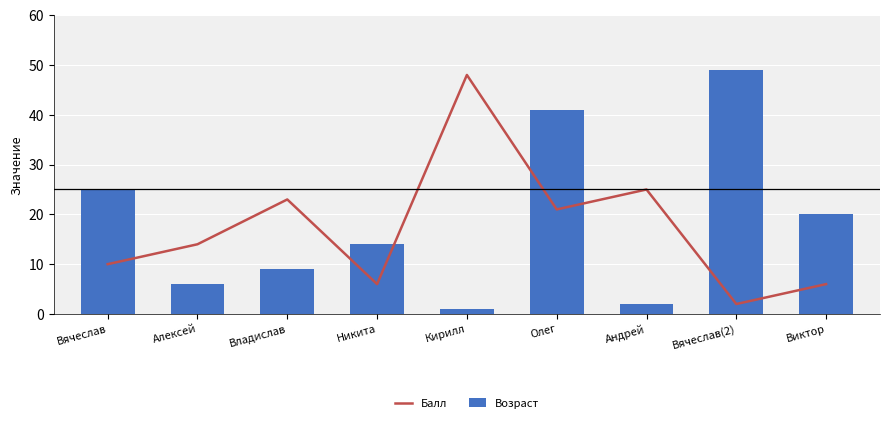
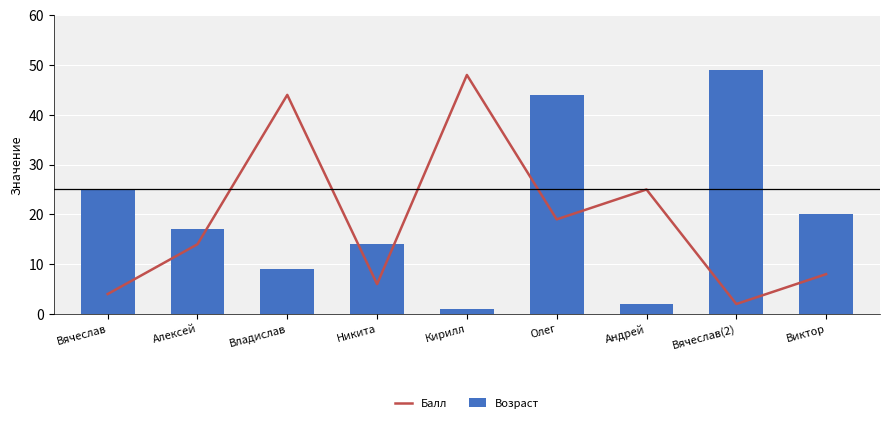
Балл, Вячеслав: 10 -> 4
Возраст, Алексей: 6 -> 17
Балл, Владислав: 23 -> 44
Балл, Олег: 21 -> 19
Возраст, Олег: 41 -> 44
Балл, Виктор: 6 -> 8
